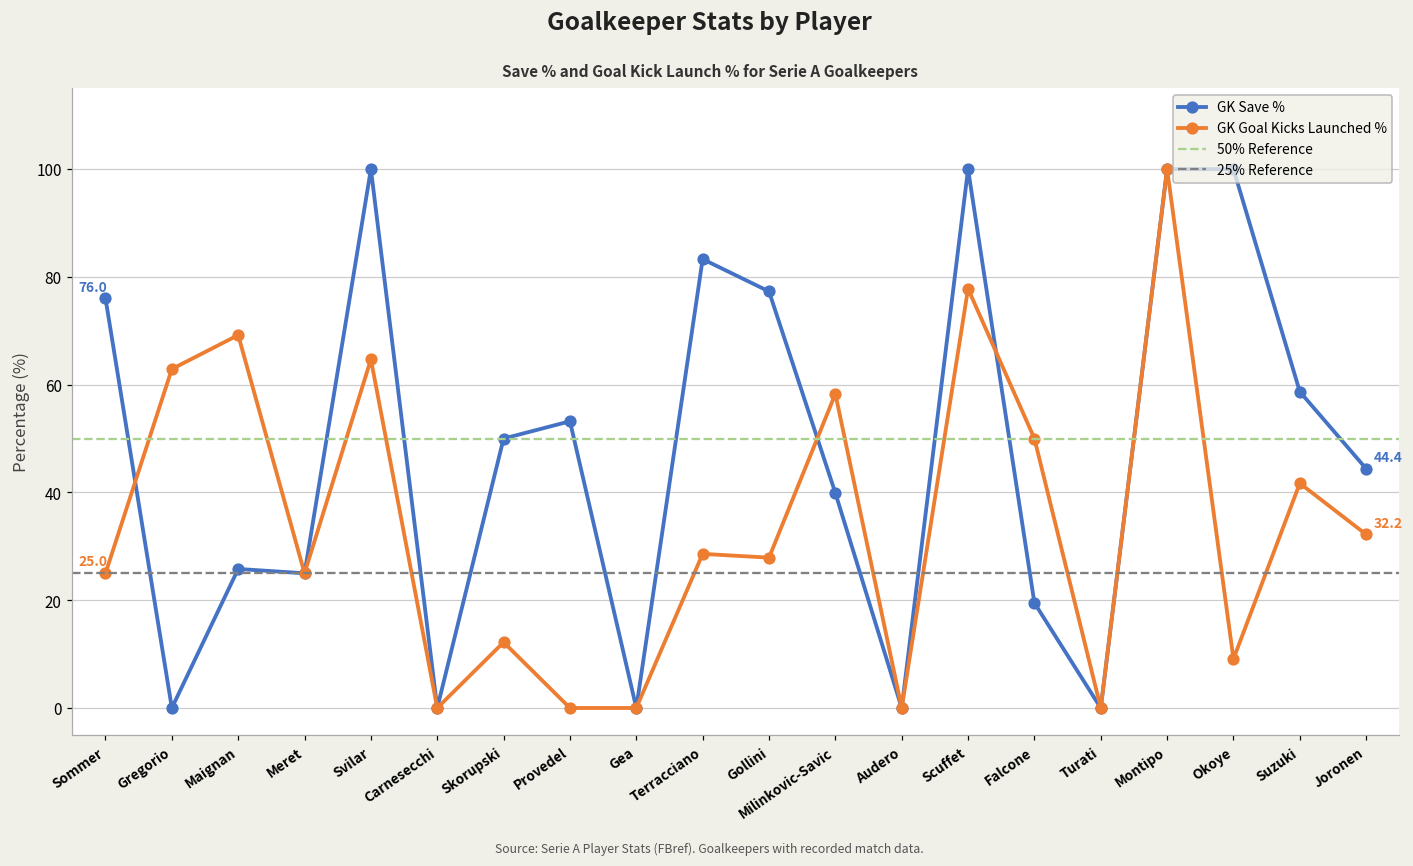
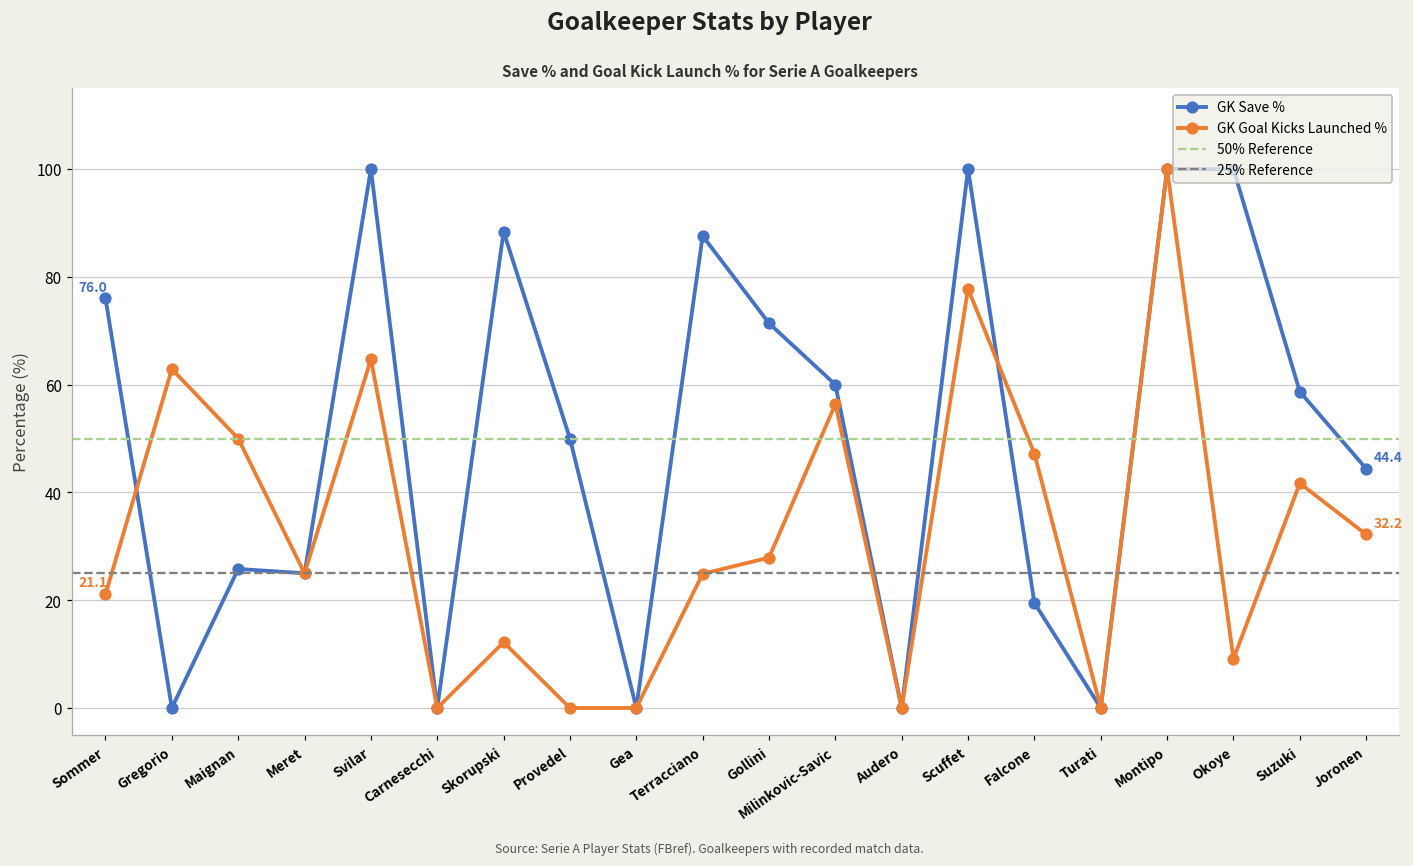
GK Goal Kicks Launched %, Sommer: 25.0 -> 21.1
GK Goal Kicks Launched %, Maignan: 69 -> 50
GK Save %, Skorupski: 50 -> 88
GK Save %, Provedel: 53 -> 50
GK Save %, Terracciano: 83 -> 88
GK Goal Kicks Launched %, Terracciano: 29 -> 25
GK Save %, Gollini: 77 -> 71
GK Save %, Milinkovic-Savic: 40 -> 60
GK Goal Kicks Launched %, Milinkovic-Savic: 58 -> 56
GK Goal Kicks Launched %, Falcone: 50 -> 47
